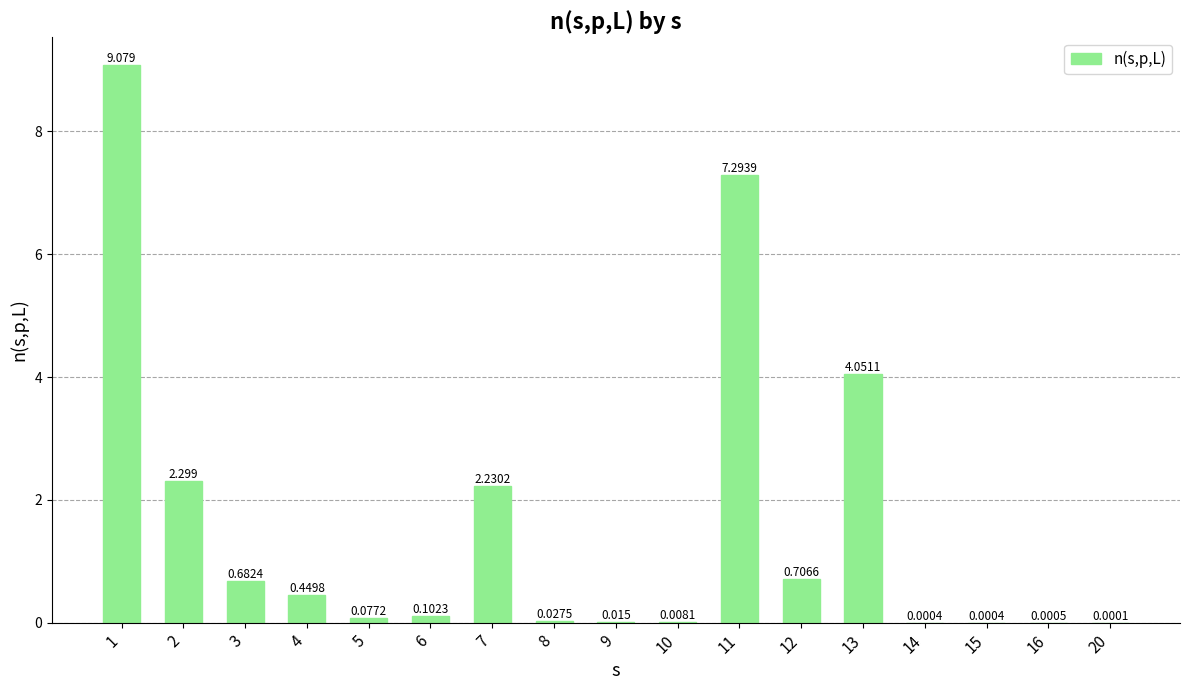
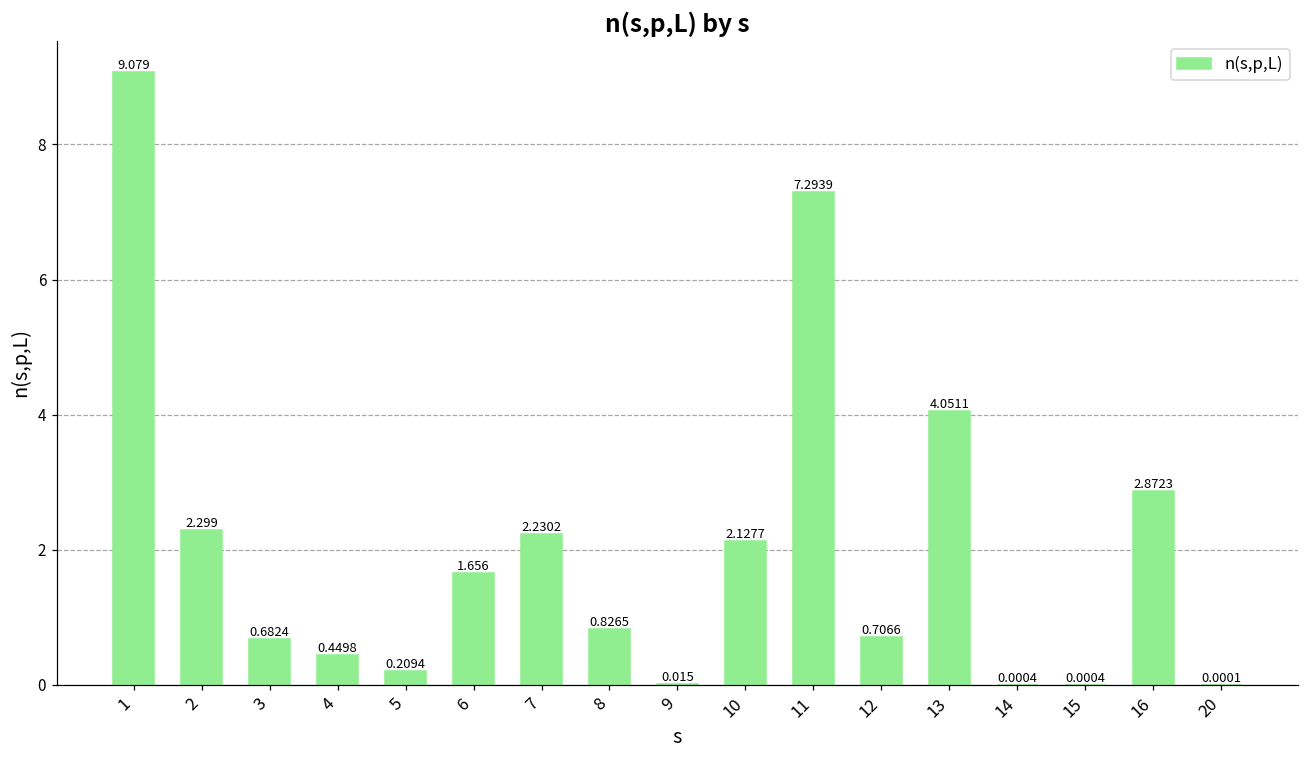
5: 0.0772 -> 0.2094
6: 0.1023 -> 1.656
8: 0.0275 -> 0.8265
10: 0.0081 -> 2.1277
16: 0.0005 -> 2.8723
